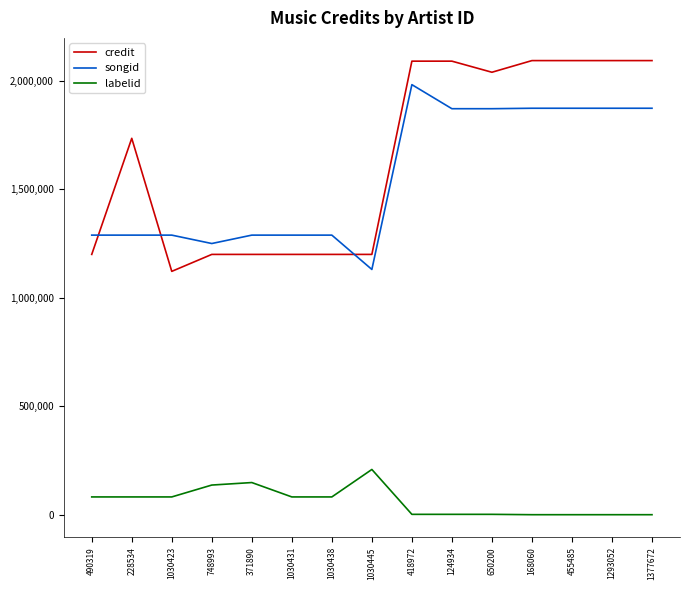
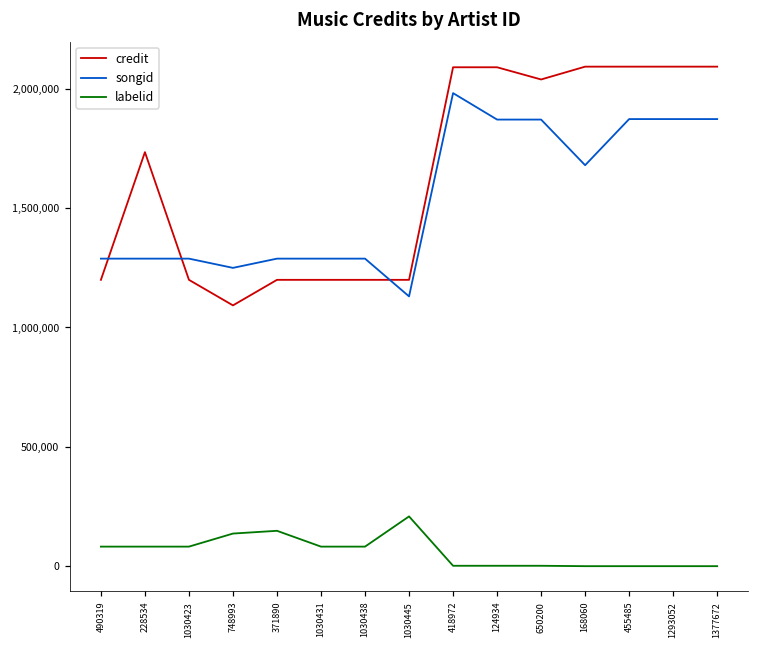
credit, 1030423: 1,120,000 -> 1,200,000
credit, 748993: 1,200,000 -> 1,090,000
songid, 168060: 1,870,000 -> 1,680,000
